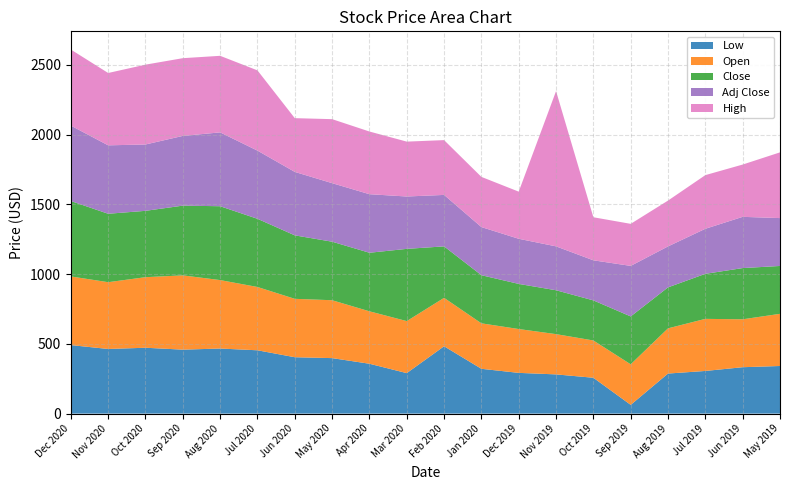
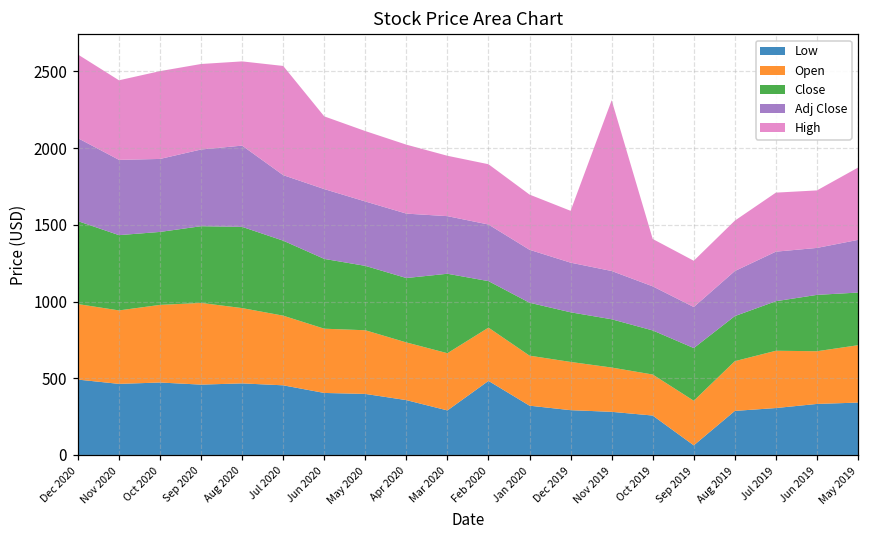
Adj Close, Jul 2020: 490 -> 430
High, Jul 2020: 580 -> 710
High, Jun 2020: 390 -> 470
Close, Feb 2020: 370 -> 300
Adj Close, Sep 2019: 360 -> 270
Adj Close, Jun 2019: 370 -> 310
